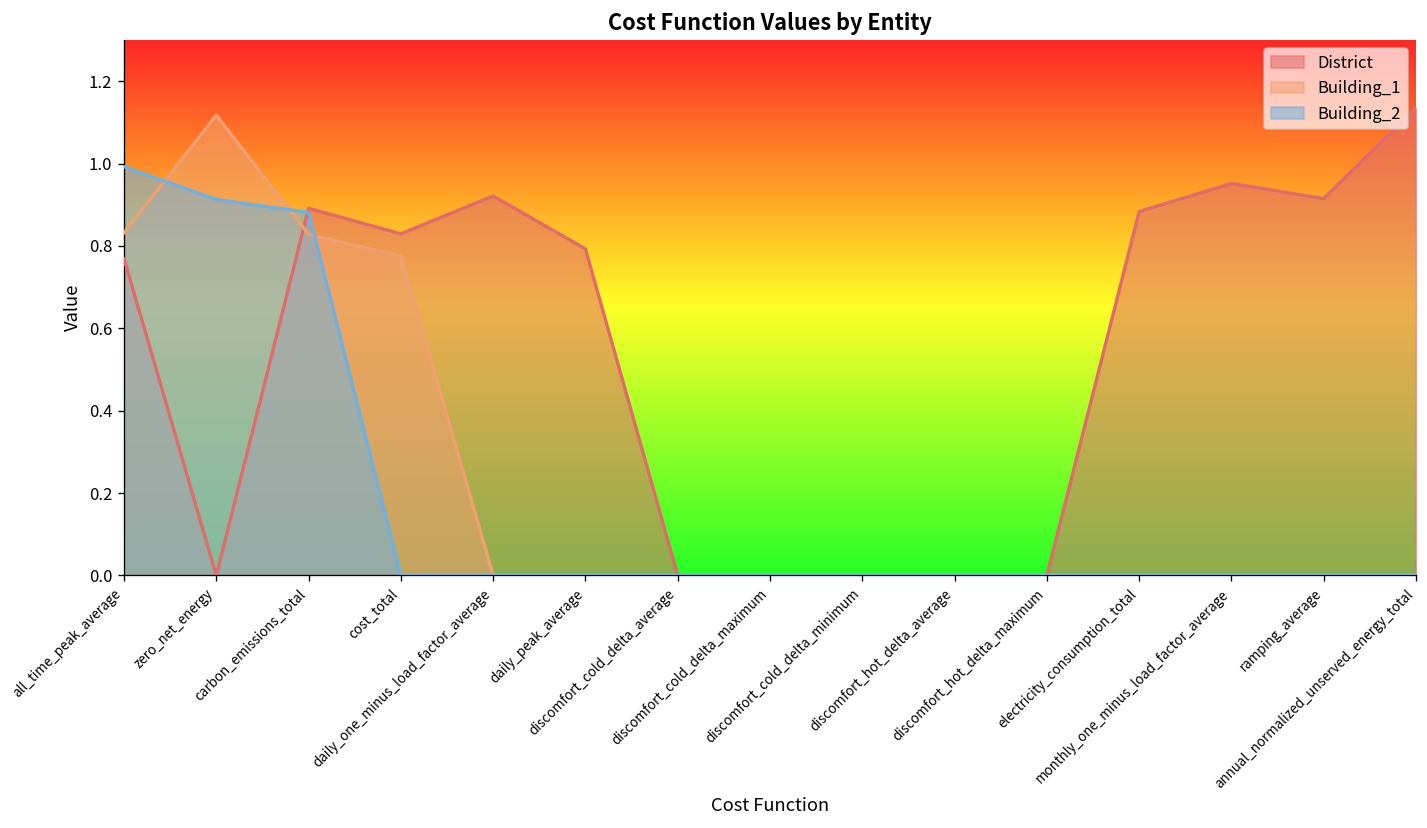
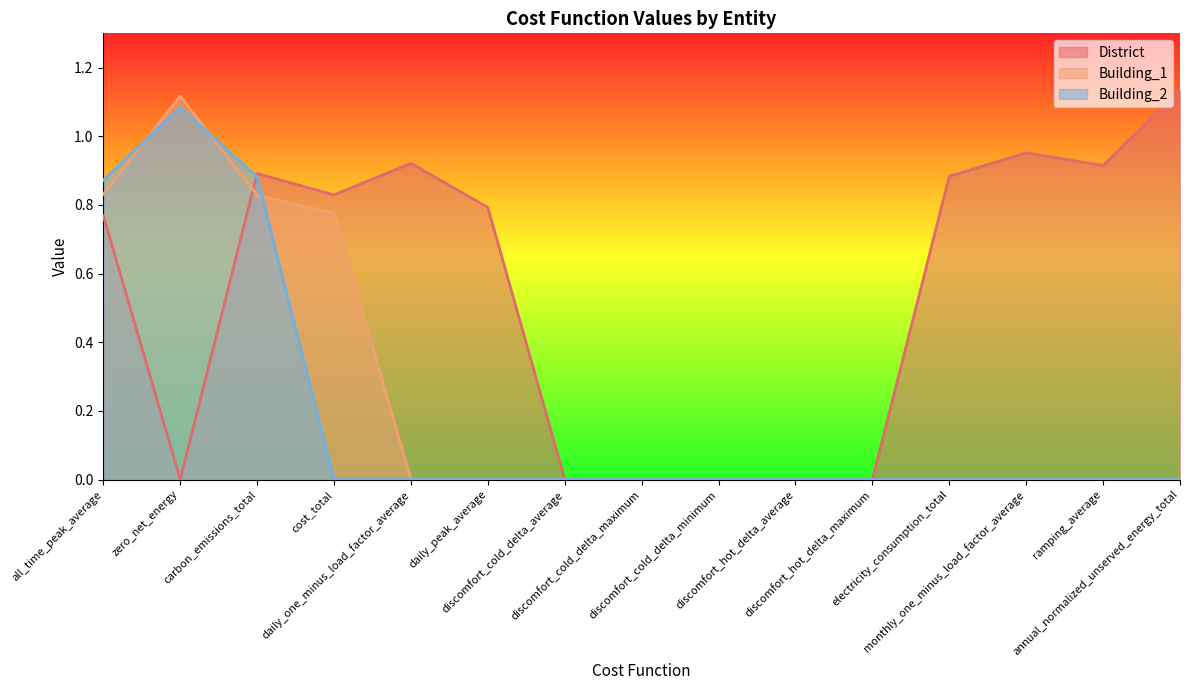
Building_2, all_time_peak_average: 0.99 -> 0.87
Building_2, zero_net_energy: 0.91 -> 1.08
